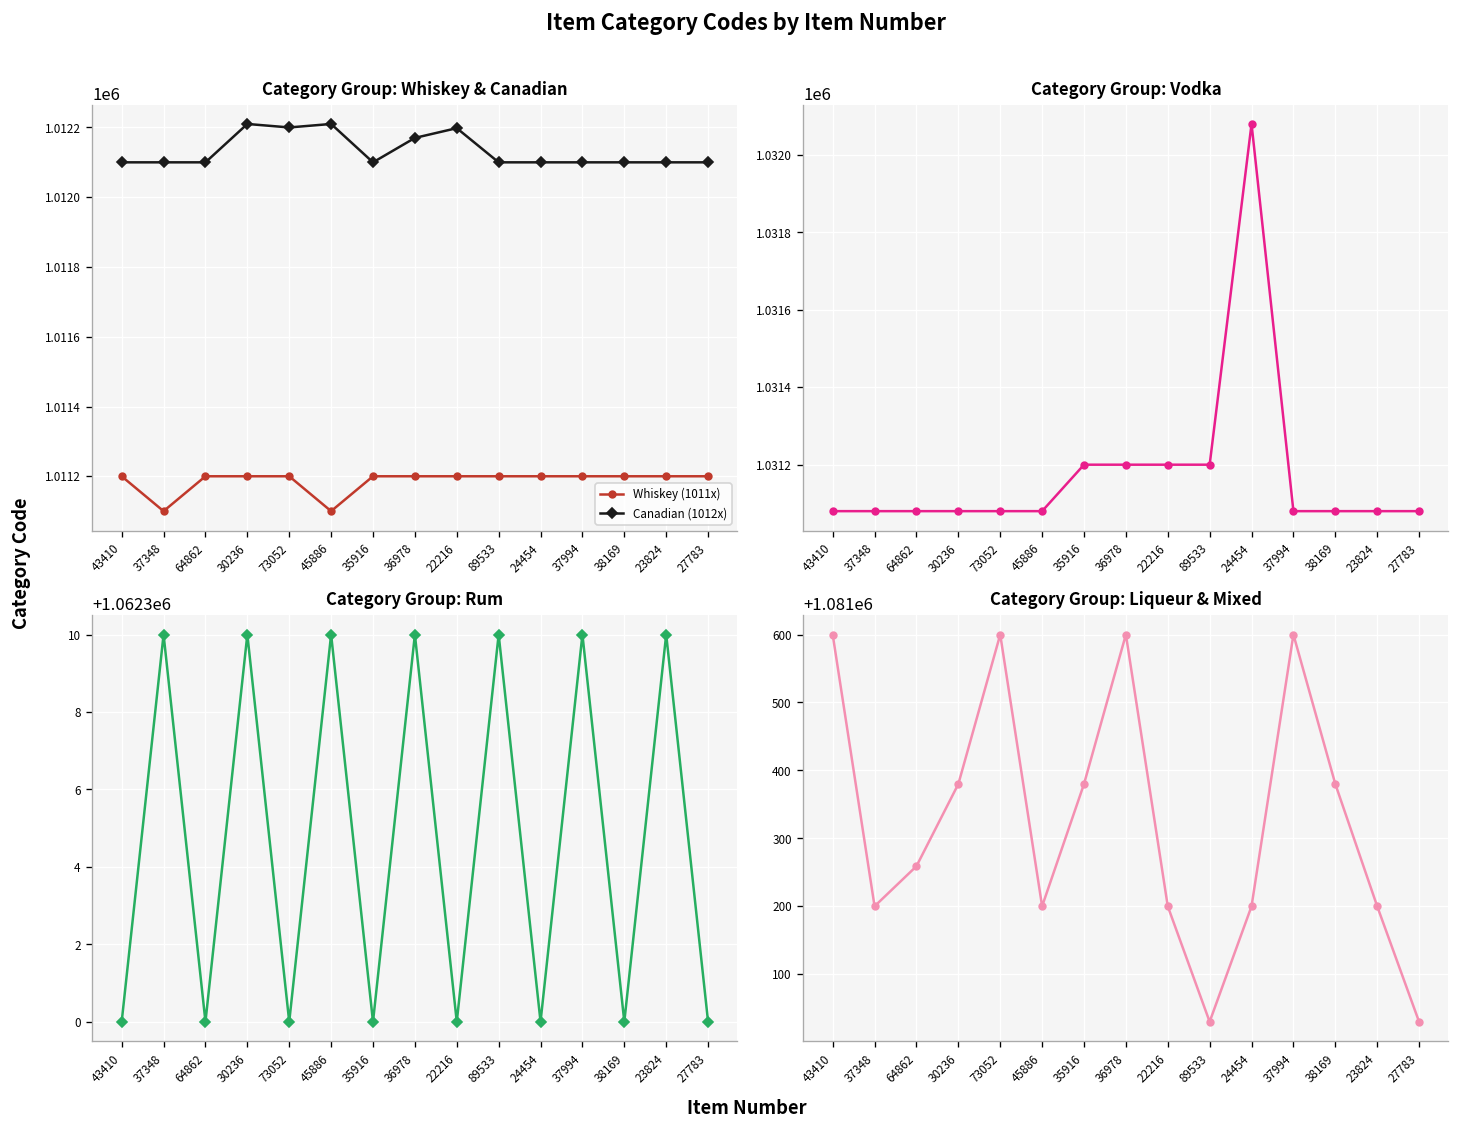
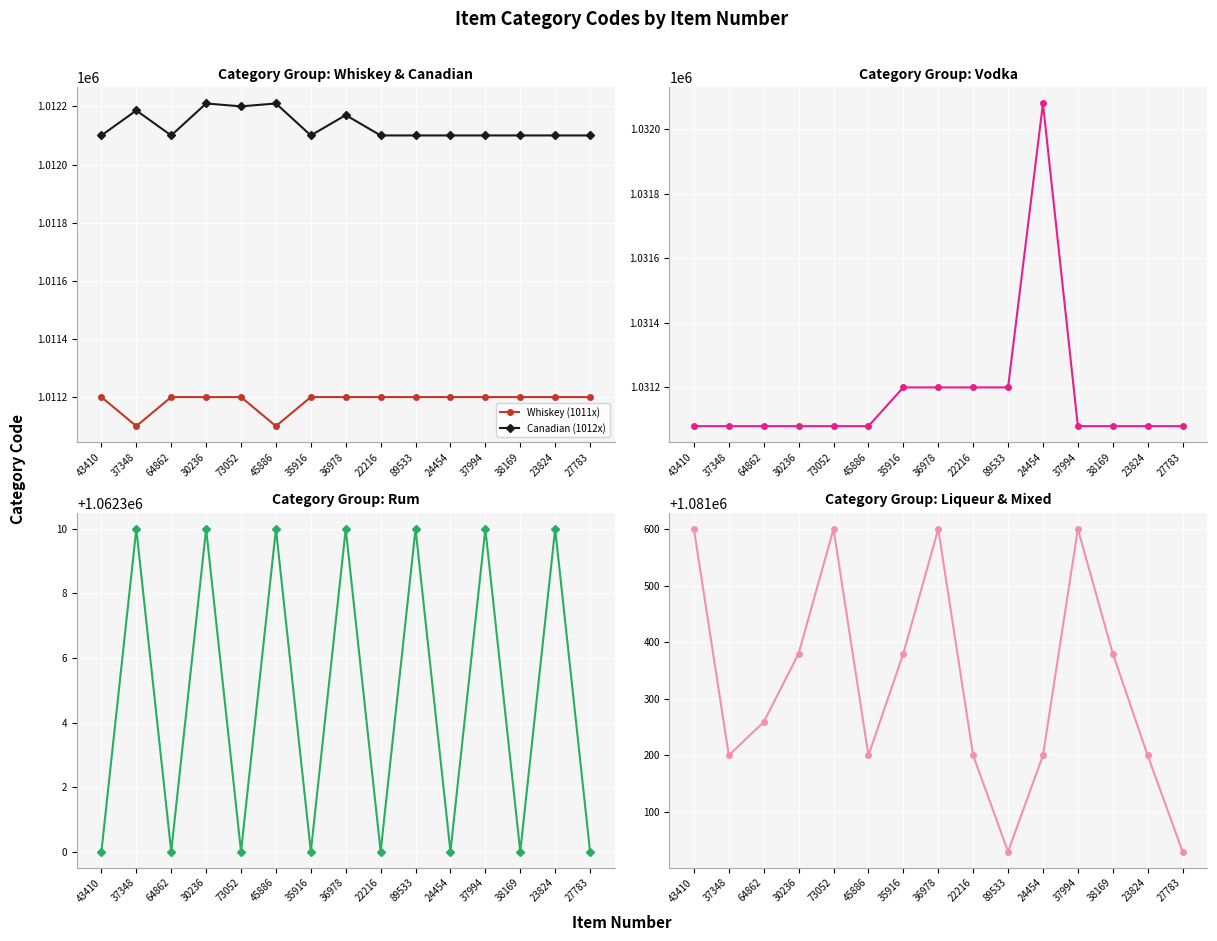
Category Group: Whiskey & Canadian, Canadian (1012x), 37348: 1012100 -> 1012190
Category Group: Whiskey & Canadian, Canadian (1012x), 22216: 1012200 -> 1012100
